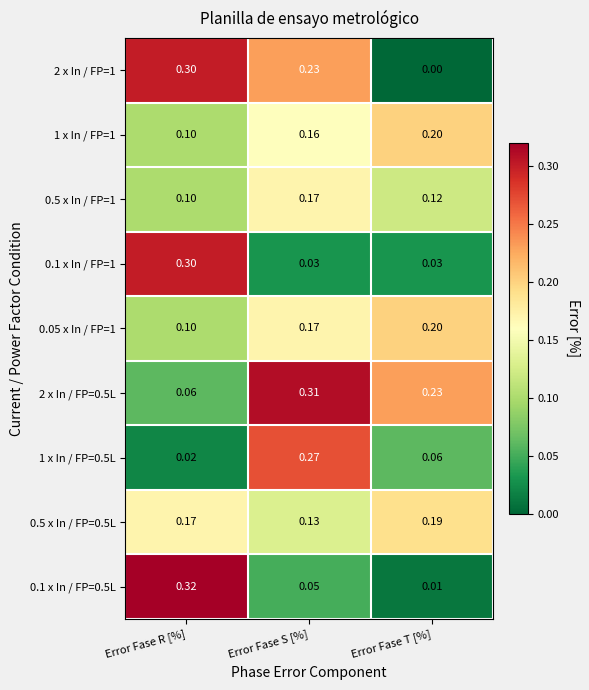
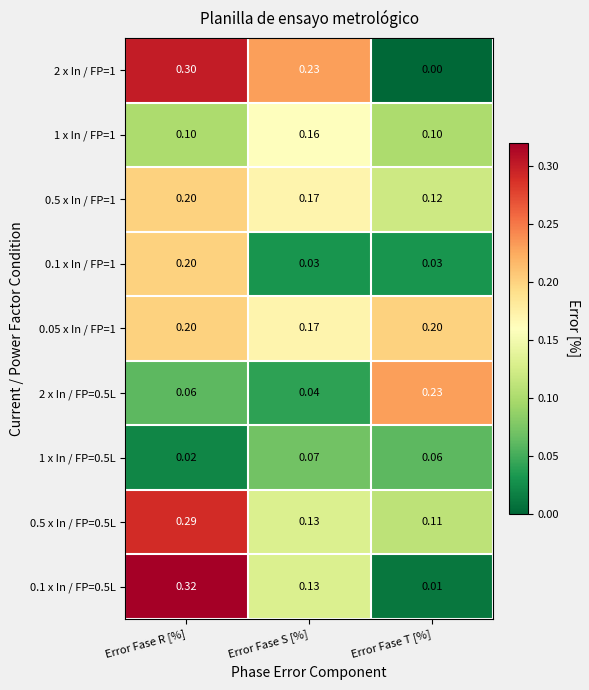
1 x In / FP=1, Error Fase T [%]: 0.20 -> 0.10
0.5 x In / FP=1, Error Fase R [%]: 0.10 -> 0.20
0.1 x In / FP=1, Error Fase R [%]: 0.30 -> 0.20
0.05 x In / FP=1, Error Fase R [%]: 0.10 -> 0.20
2 x In / FP=0.5L, Error Fase S [%]: 0.31 -> 0.04
1 x In / FP=0.5L, Error Fase S [%]: 0.27 -> 0.07
0.5 x In / FP=0.5L, Error Fase R [%]: 0.17 -> 0.29
0.5 x In / FP=0.5L, Error Fase T [%]: 0.19 -> 0.11
0.1 x In / FP=0.5L, Error Fase S [%]: 0.05 -> 0.13
